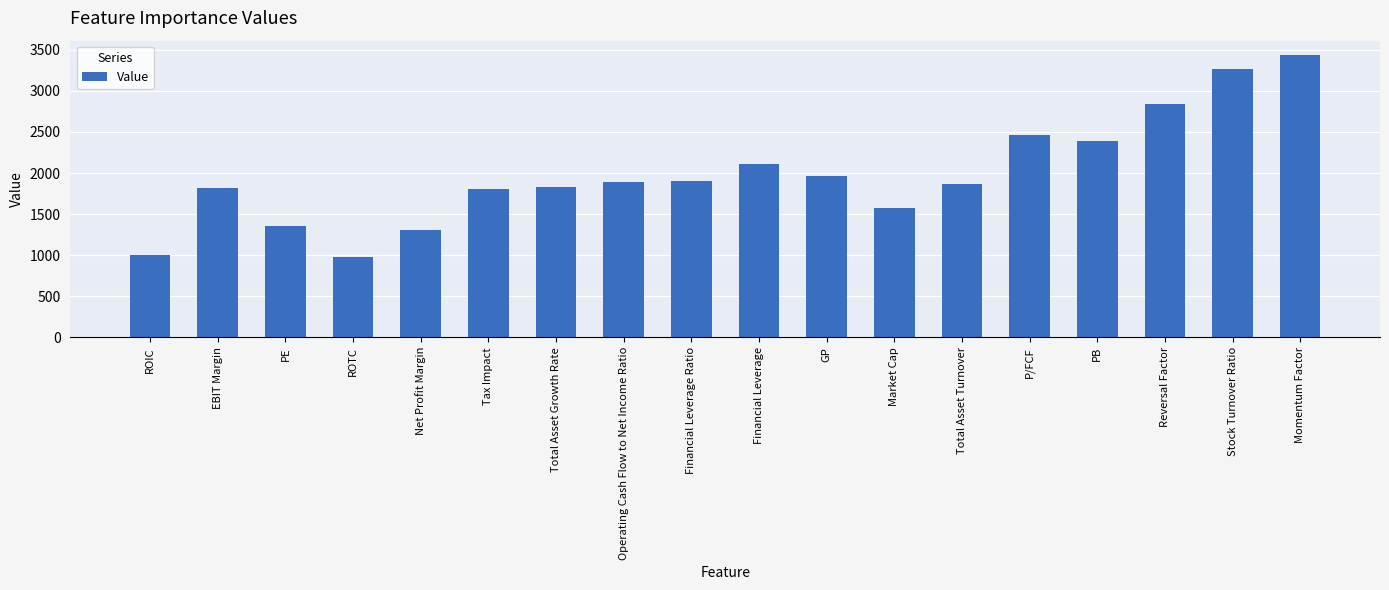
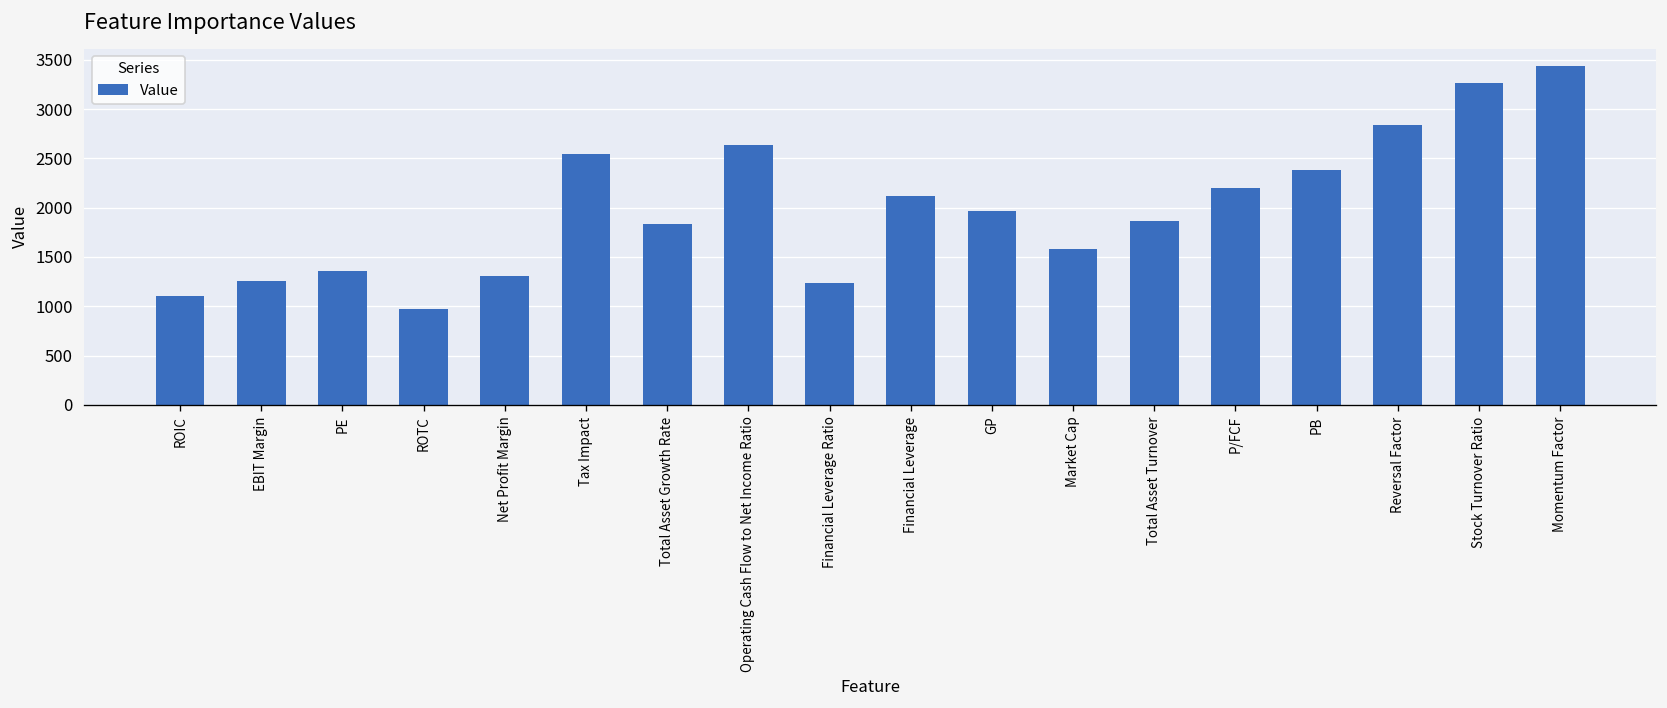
ROIC: 1000 -> 1100
EBIT Margin: 1800 -> 1300
Tax Impact: 1800 -> 2500
Operating Cash Flow to Net Income Ratio: 1900 -> 2600
Financial Leverage Ratio: 1900 -> 1200
P/FCF: 2500 -> 2200
